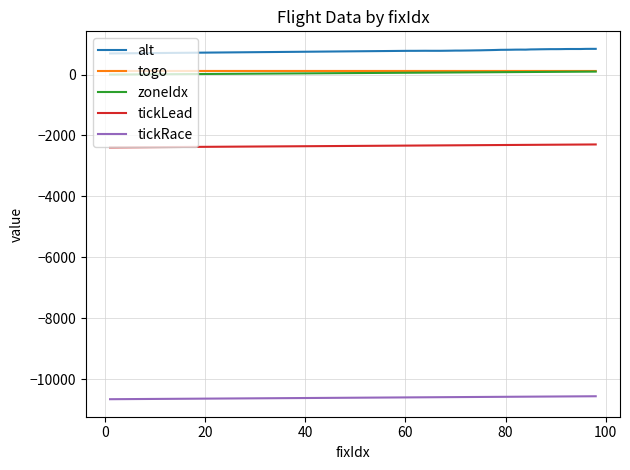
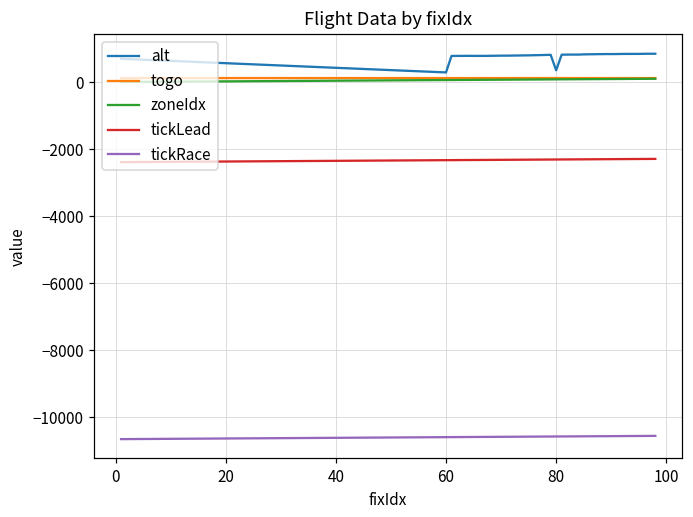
alt, 60: 800 -> 300
alt, 80: 800 -> 400
